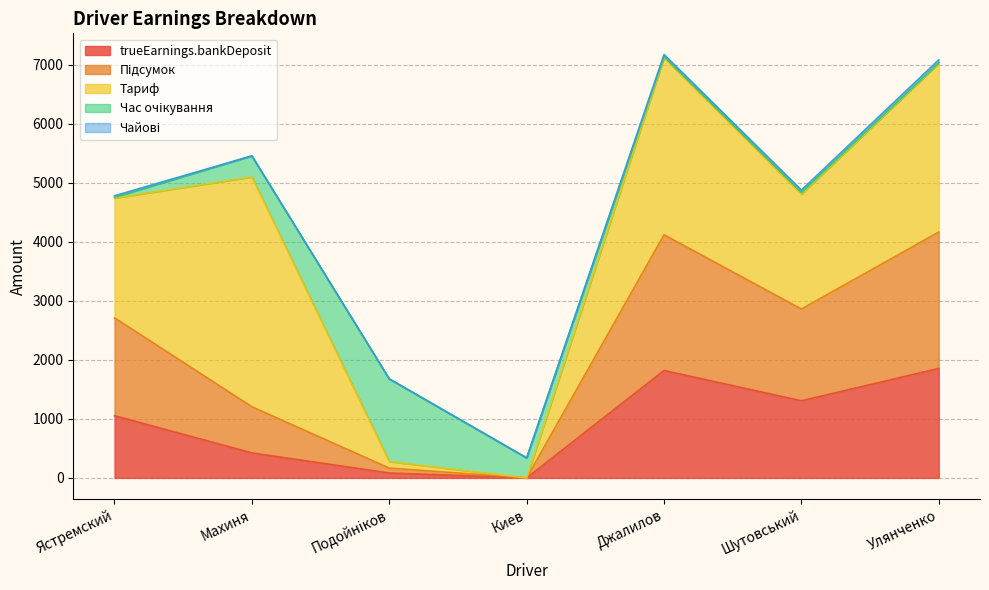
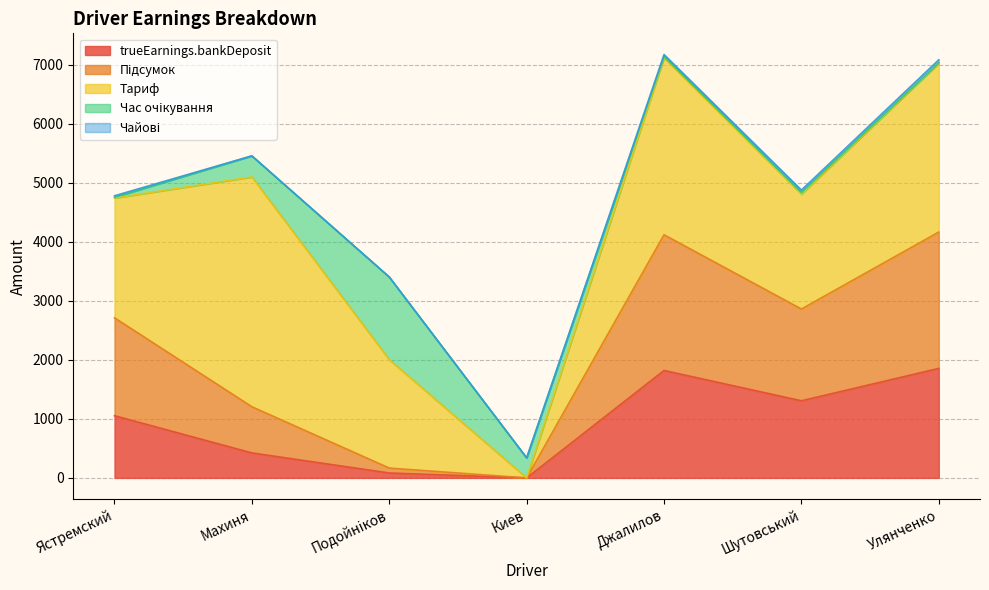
Тариф, Подойніков: 100 -> 1800
